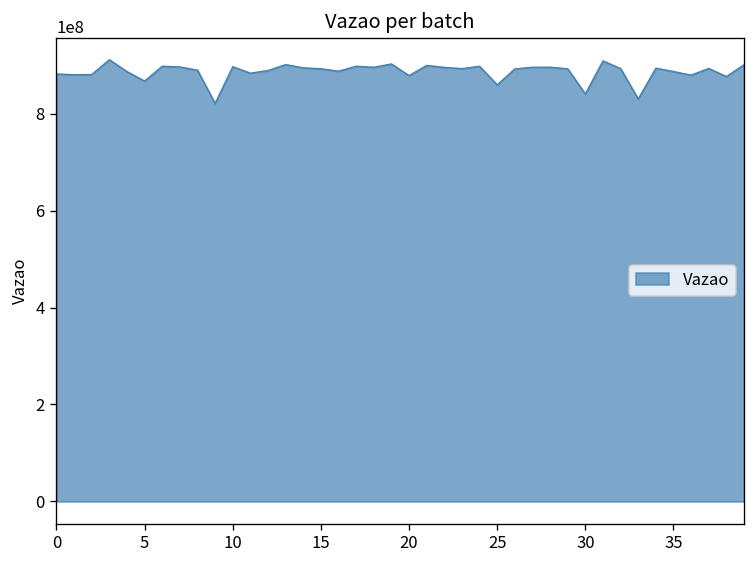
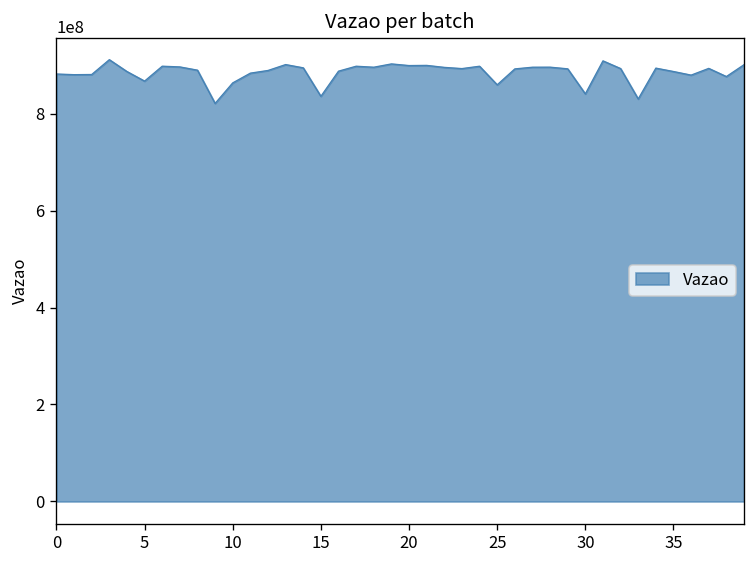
10: 900000000 -> 860000000
15: 890000000 -> 840000000
20: 880000000 -> 900000000
